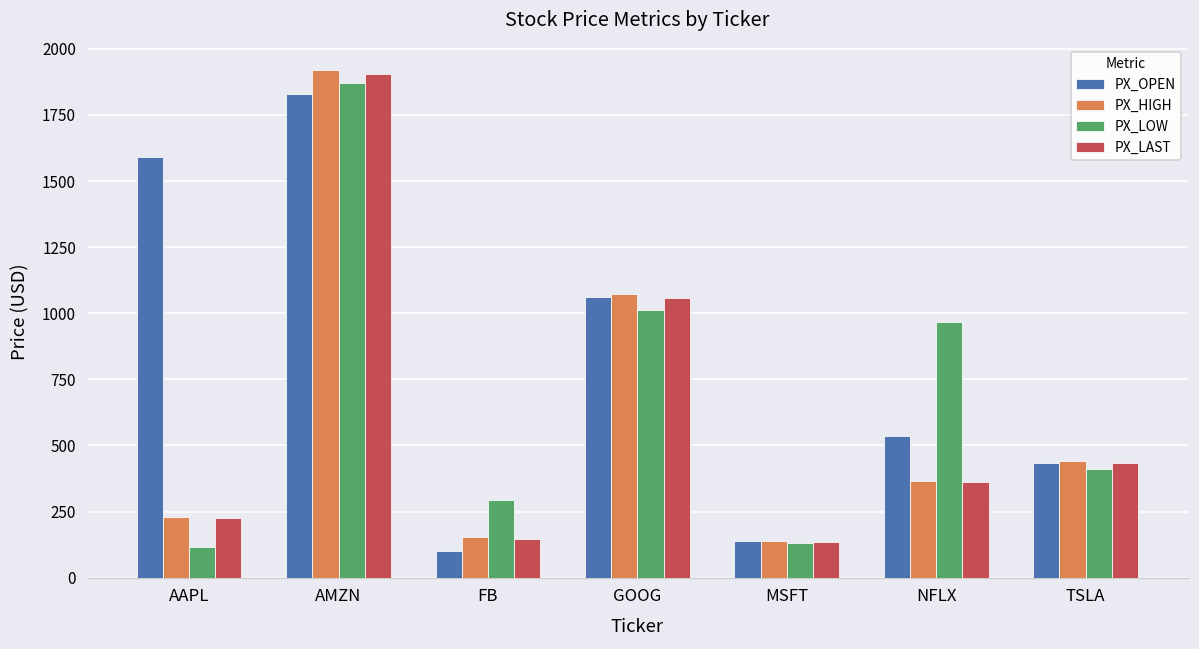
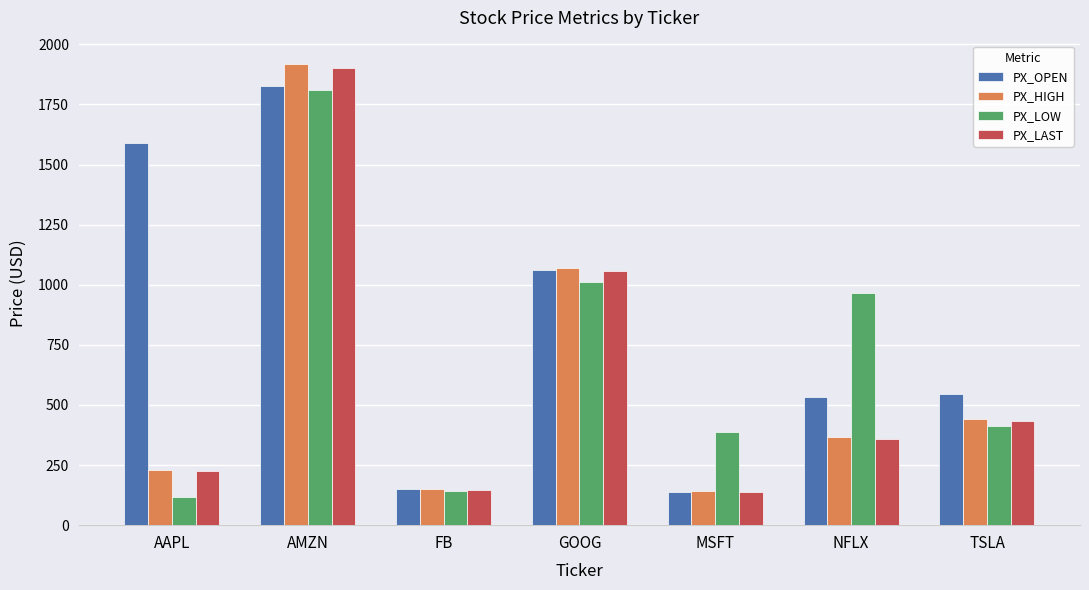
PX_LOW, AMZN: 1870 -> 1810
PX_OPEN, FB: 100 -> 150
PX_LOW, FB: 290 -> 140
PX_LOW, MSFT: 130 -> 390
PX_OPEN, TSLA: 430 -> 540
